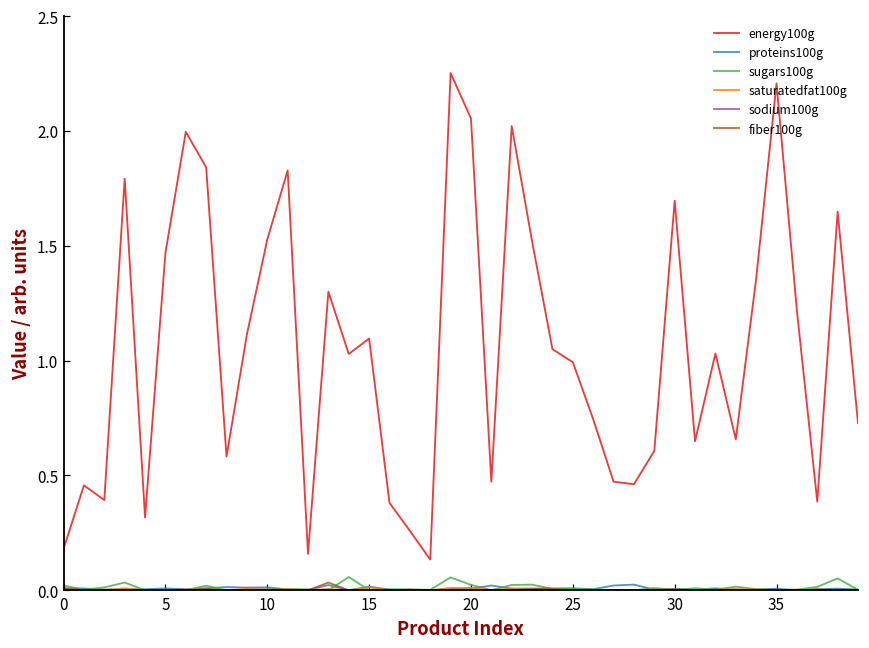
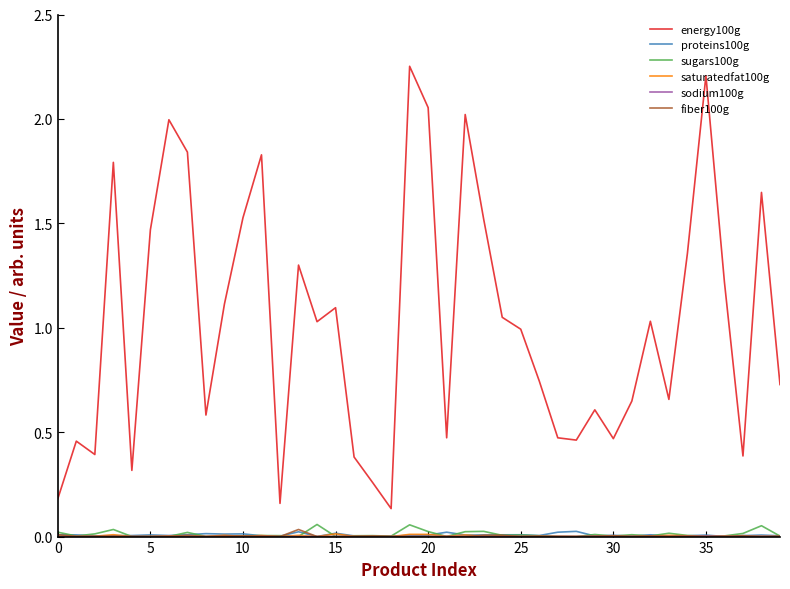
energy100g, 30: 1.70 -> 0.47
